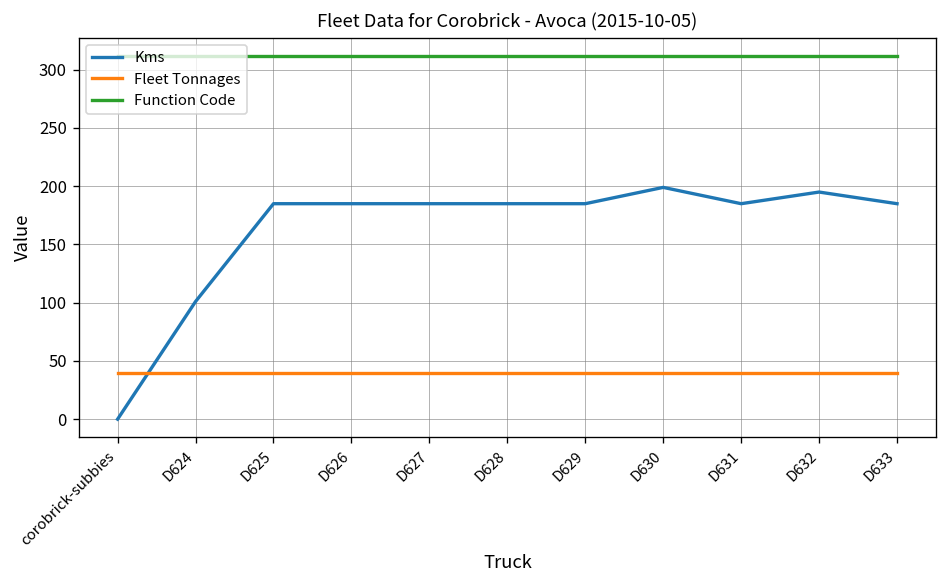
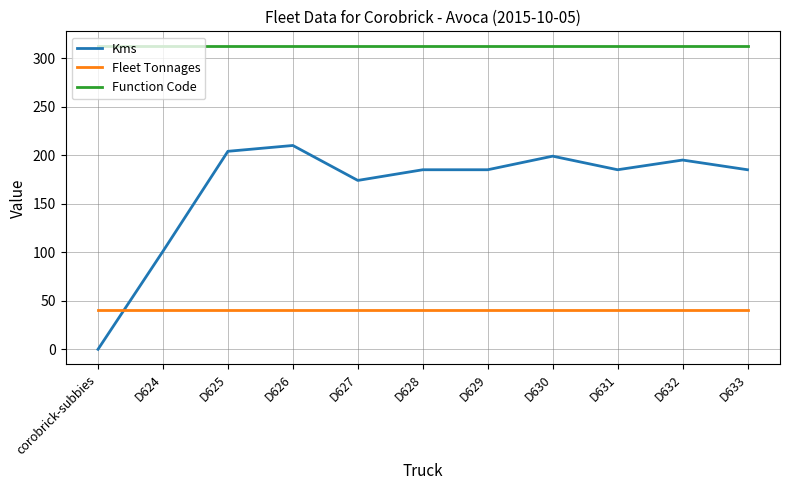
Kms, D625: 190 -> 200
Kms, D626: 190 -> 210
Kms, D627: 190 -> 170
